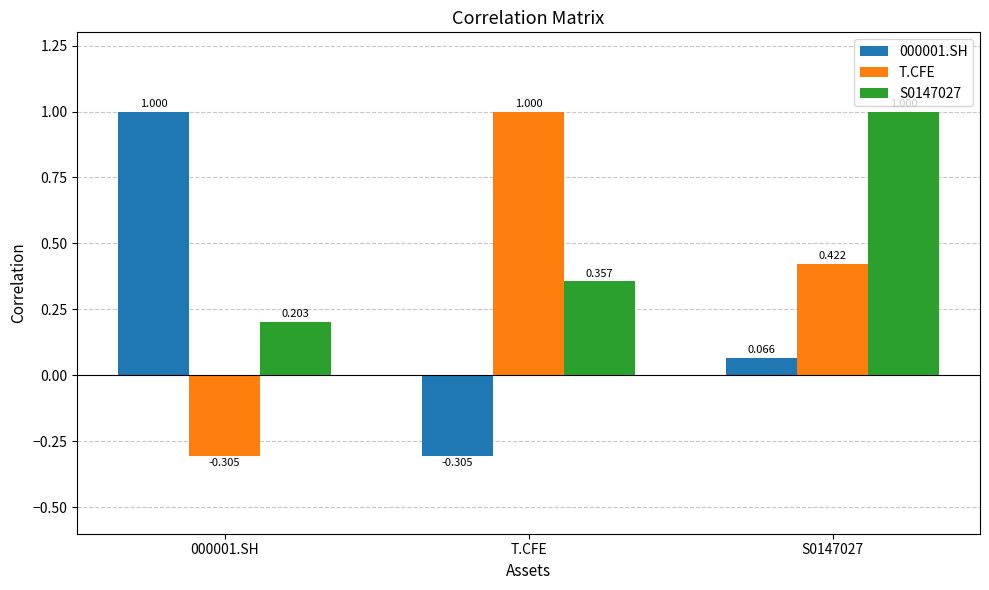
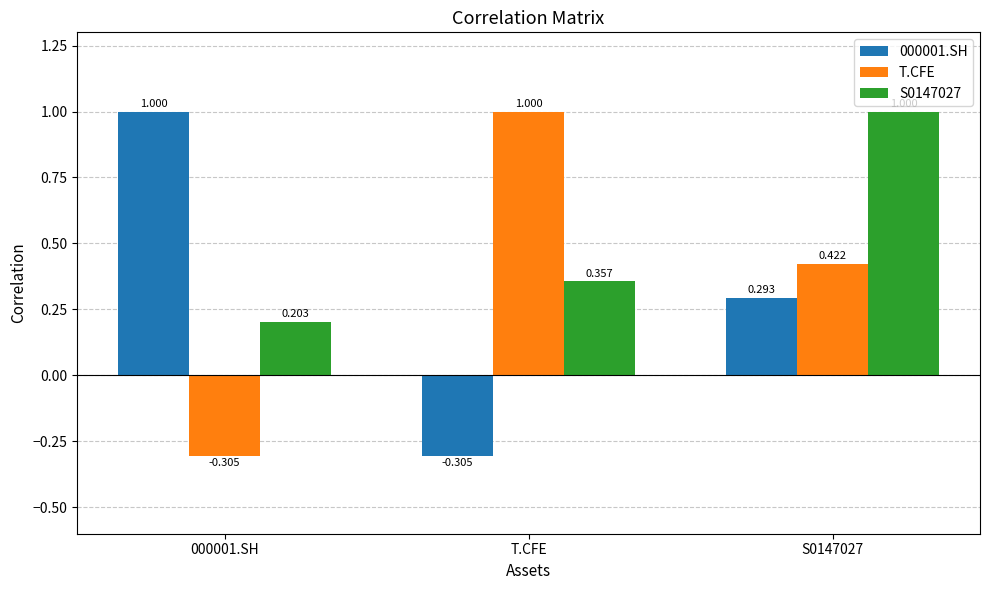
000001.SH, S0147027: 0.066 -> 0.293
